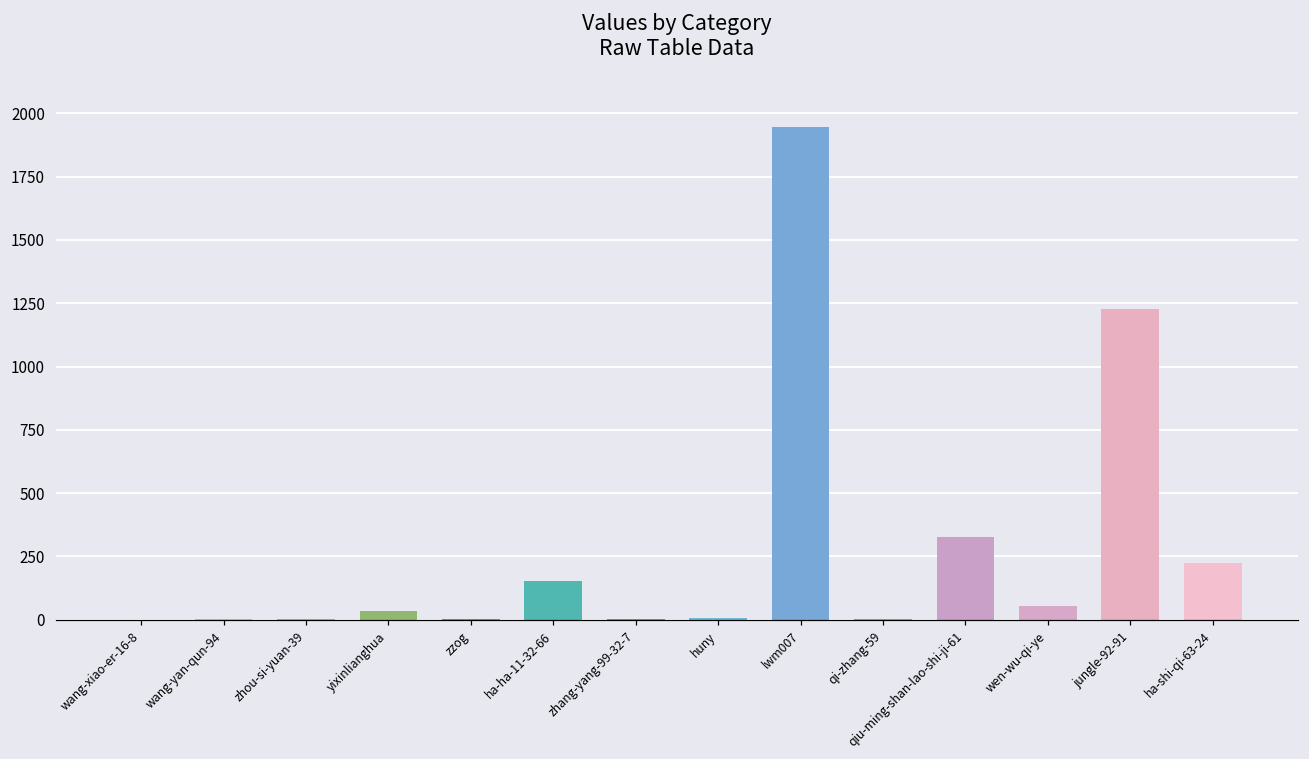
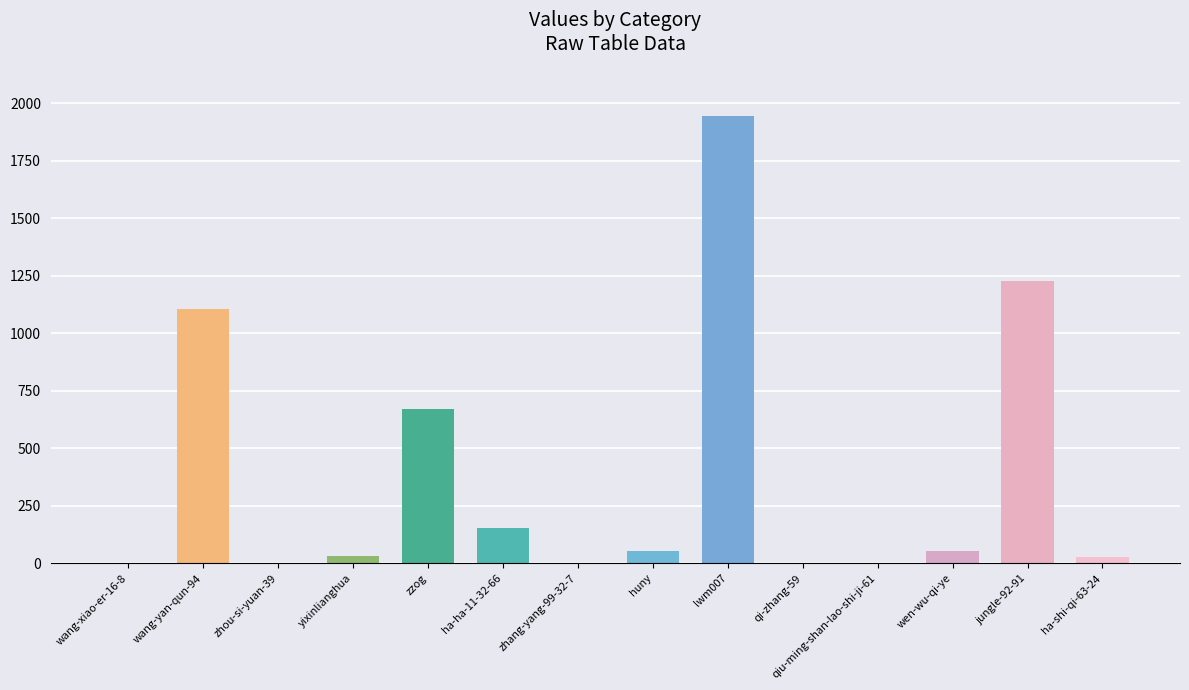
wang-yan-qun-94: 0 -> 1110
zzog: 0 -> 670
huny: 10 -> 50
qiu-ming-shan-lao-shi-ji-61: 330 -> 0
ha-shi-qi-63-24: 220 -> 30
